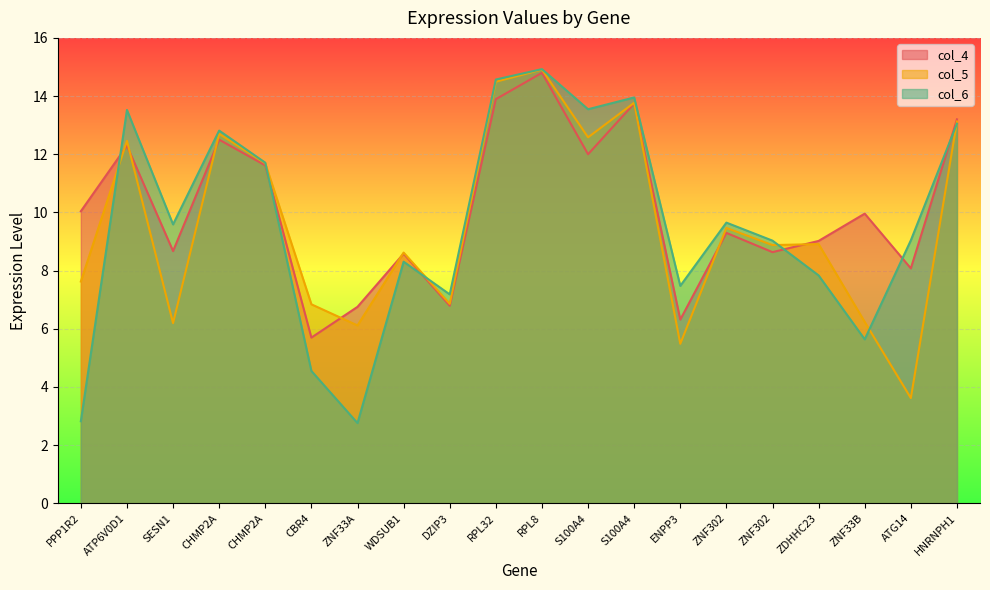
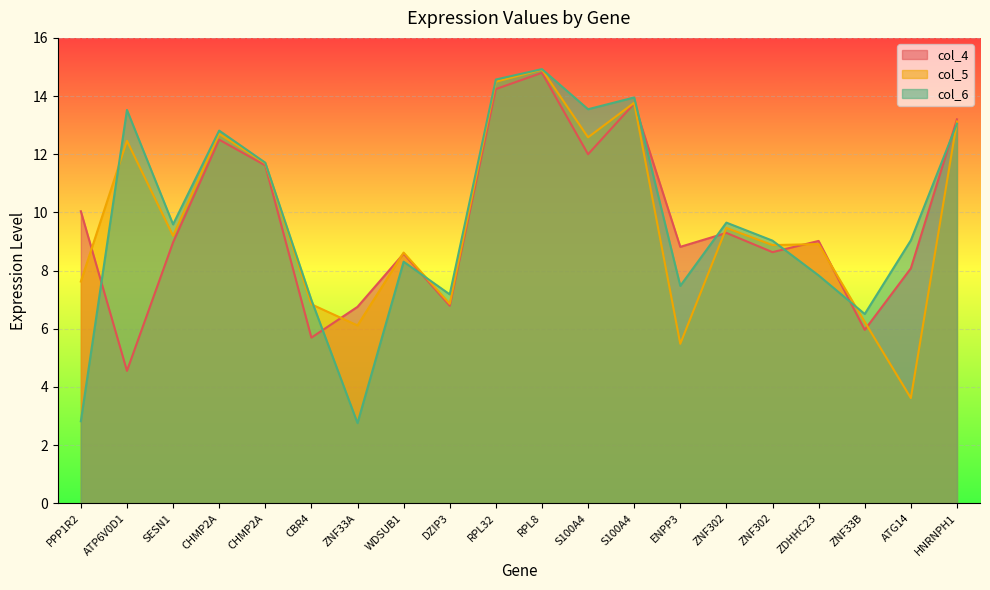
col_4, ATP6V0D1: 12.3 -> 4.6
col_4, SESN1: 8.7 -> 9.0
col_5, SESN1: 6.2 -> 9.2
col_6, CBR4: 4.5 -> 7.0
col_4, RPL32: 13.9 -> 14.2
col_4, ENPP3: 6.3 -> 8.8
col_4, ZNF33B: 10.0 -> 6.0
col_6, ZNF33B: 5.6 -> 6.5
